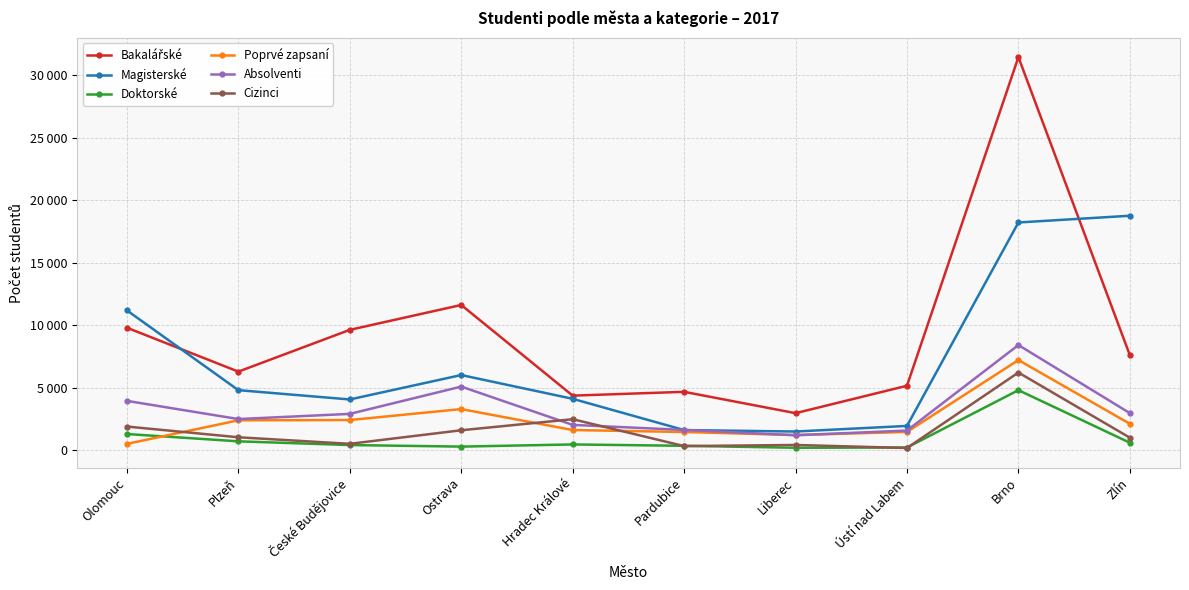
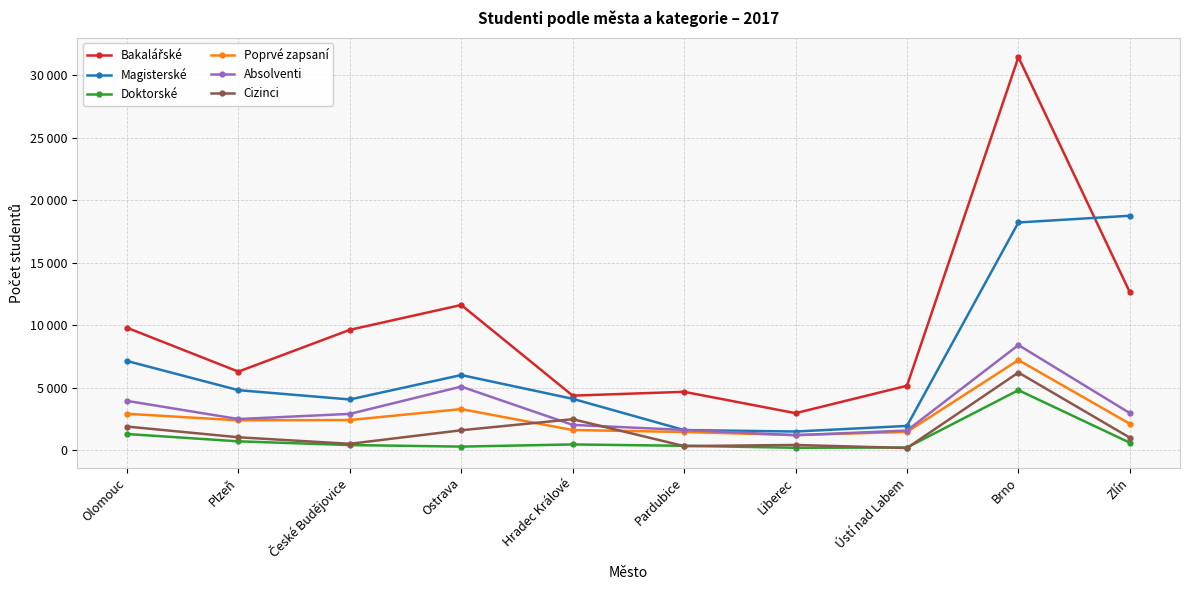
Magisterské, Olomouc: 11200 -> 7200
Poprvé zapsaní, Olomouc: 500 -> 2900
Bakalářské, Zlín: 7600 -> 12700
